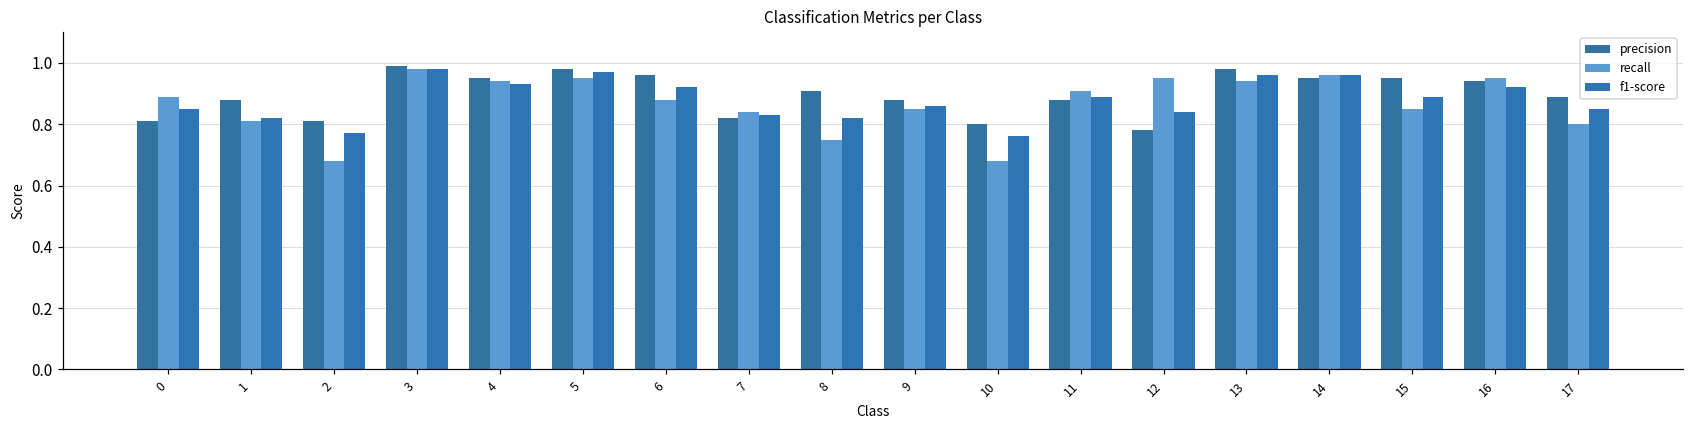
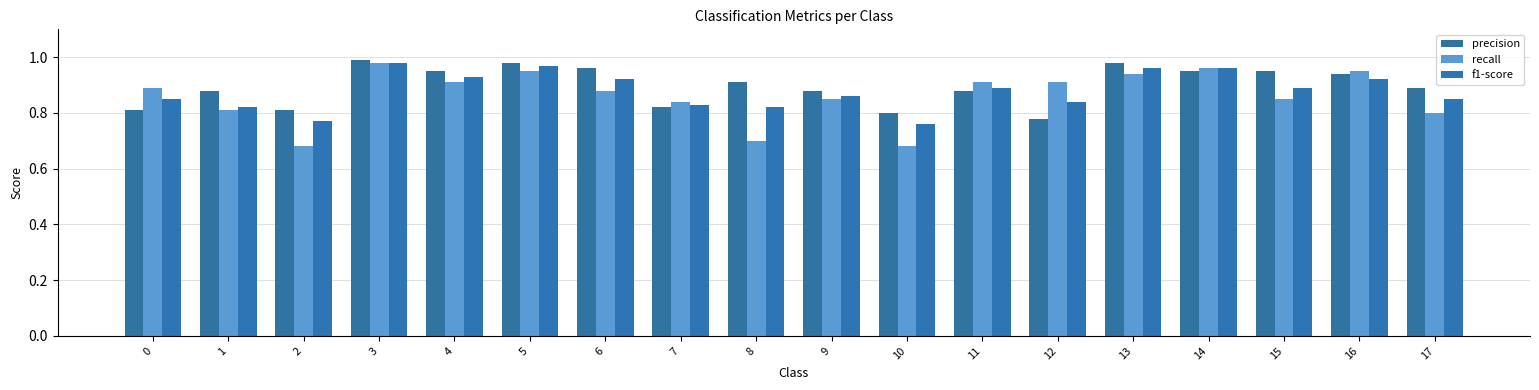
recall, 4: 0.94 -> 0.91
recall, 8: 0.75 -> 0.70
recall, 12: 0.95 -> 0.91
